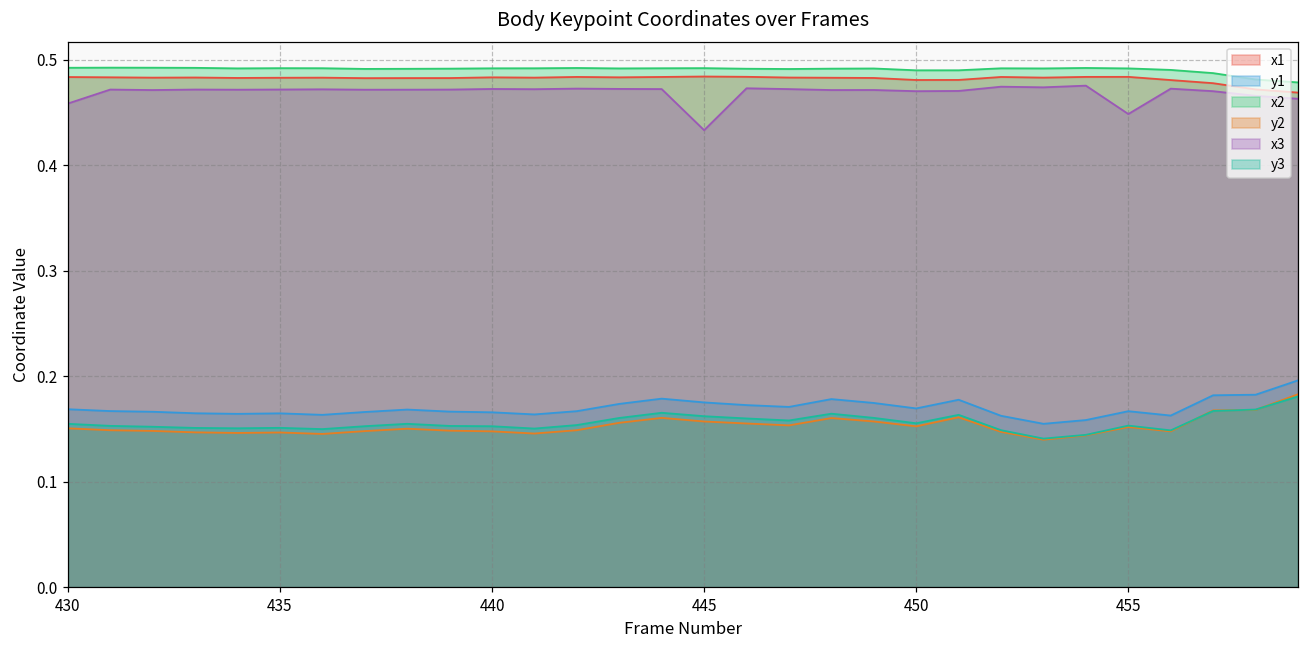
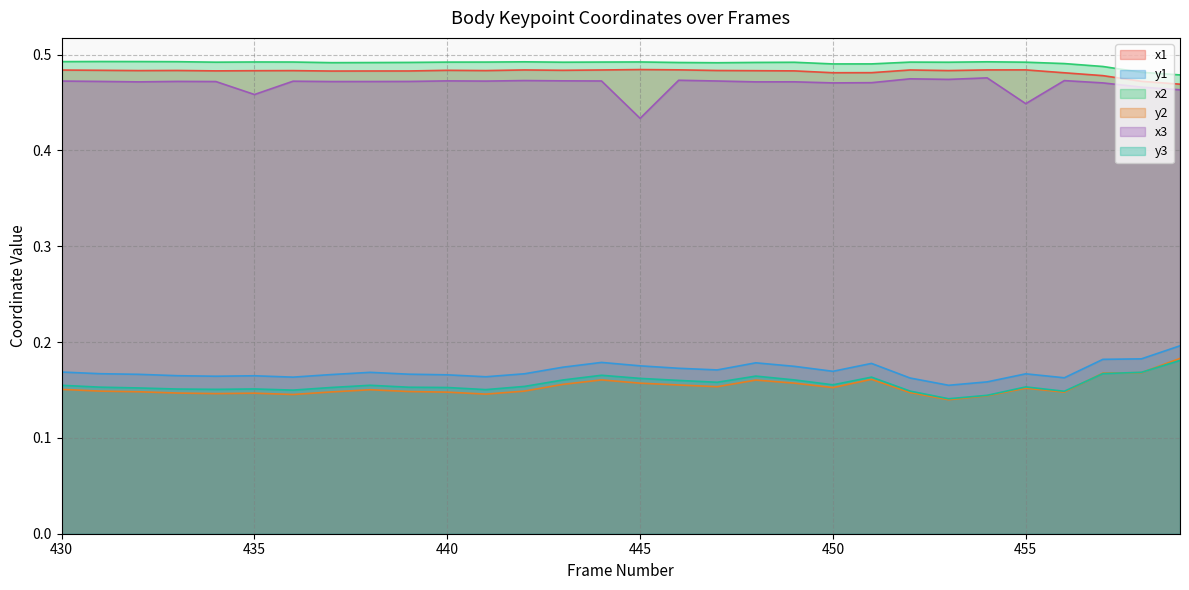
x3, 430: 0.46 -> 0.47
x3, 435: 0.47 -> 0.46
